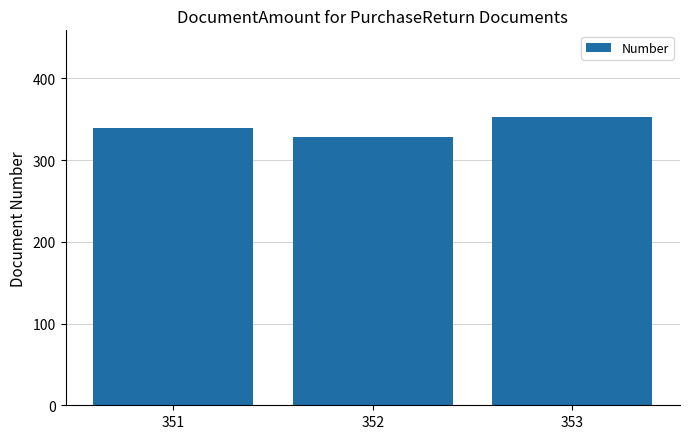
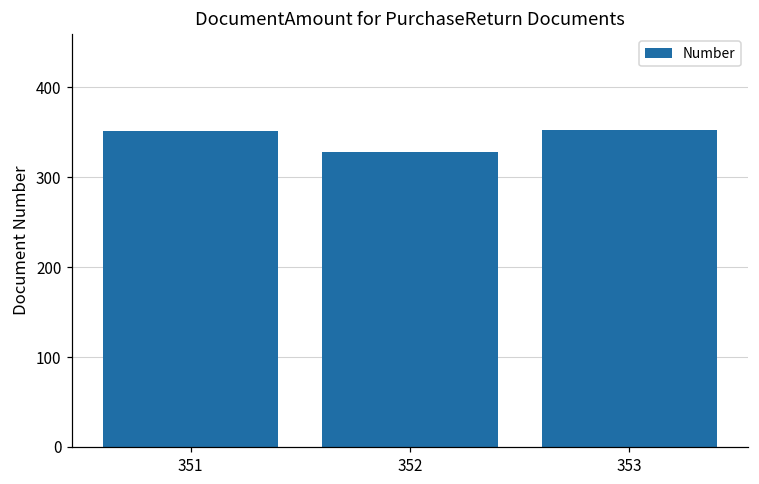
351: 340 -> 350
